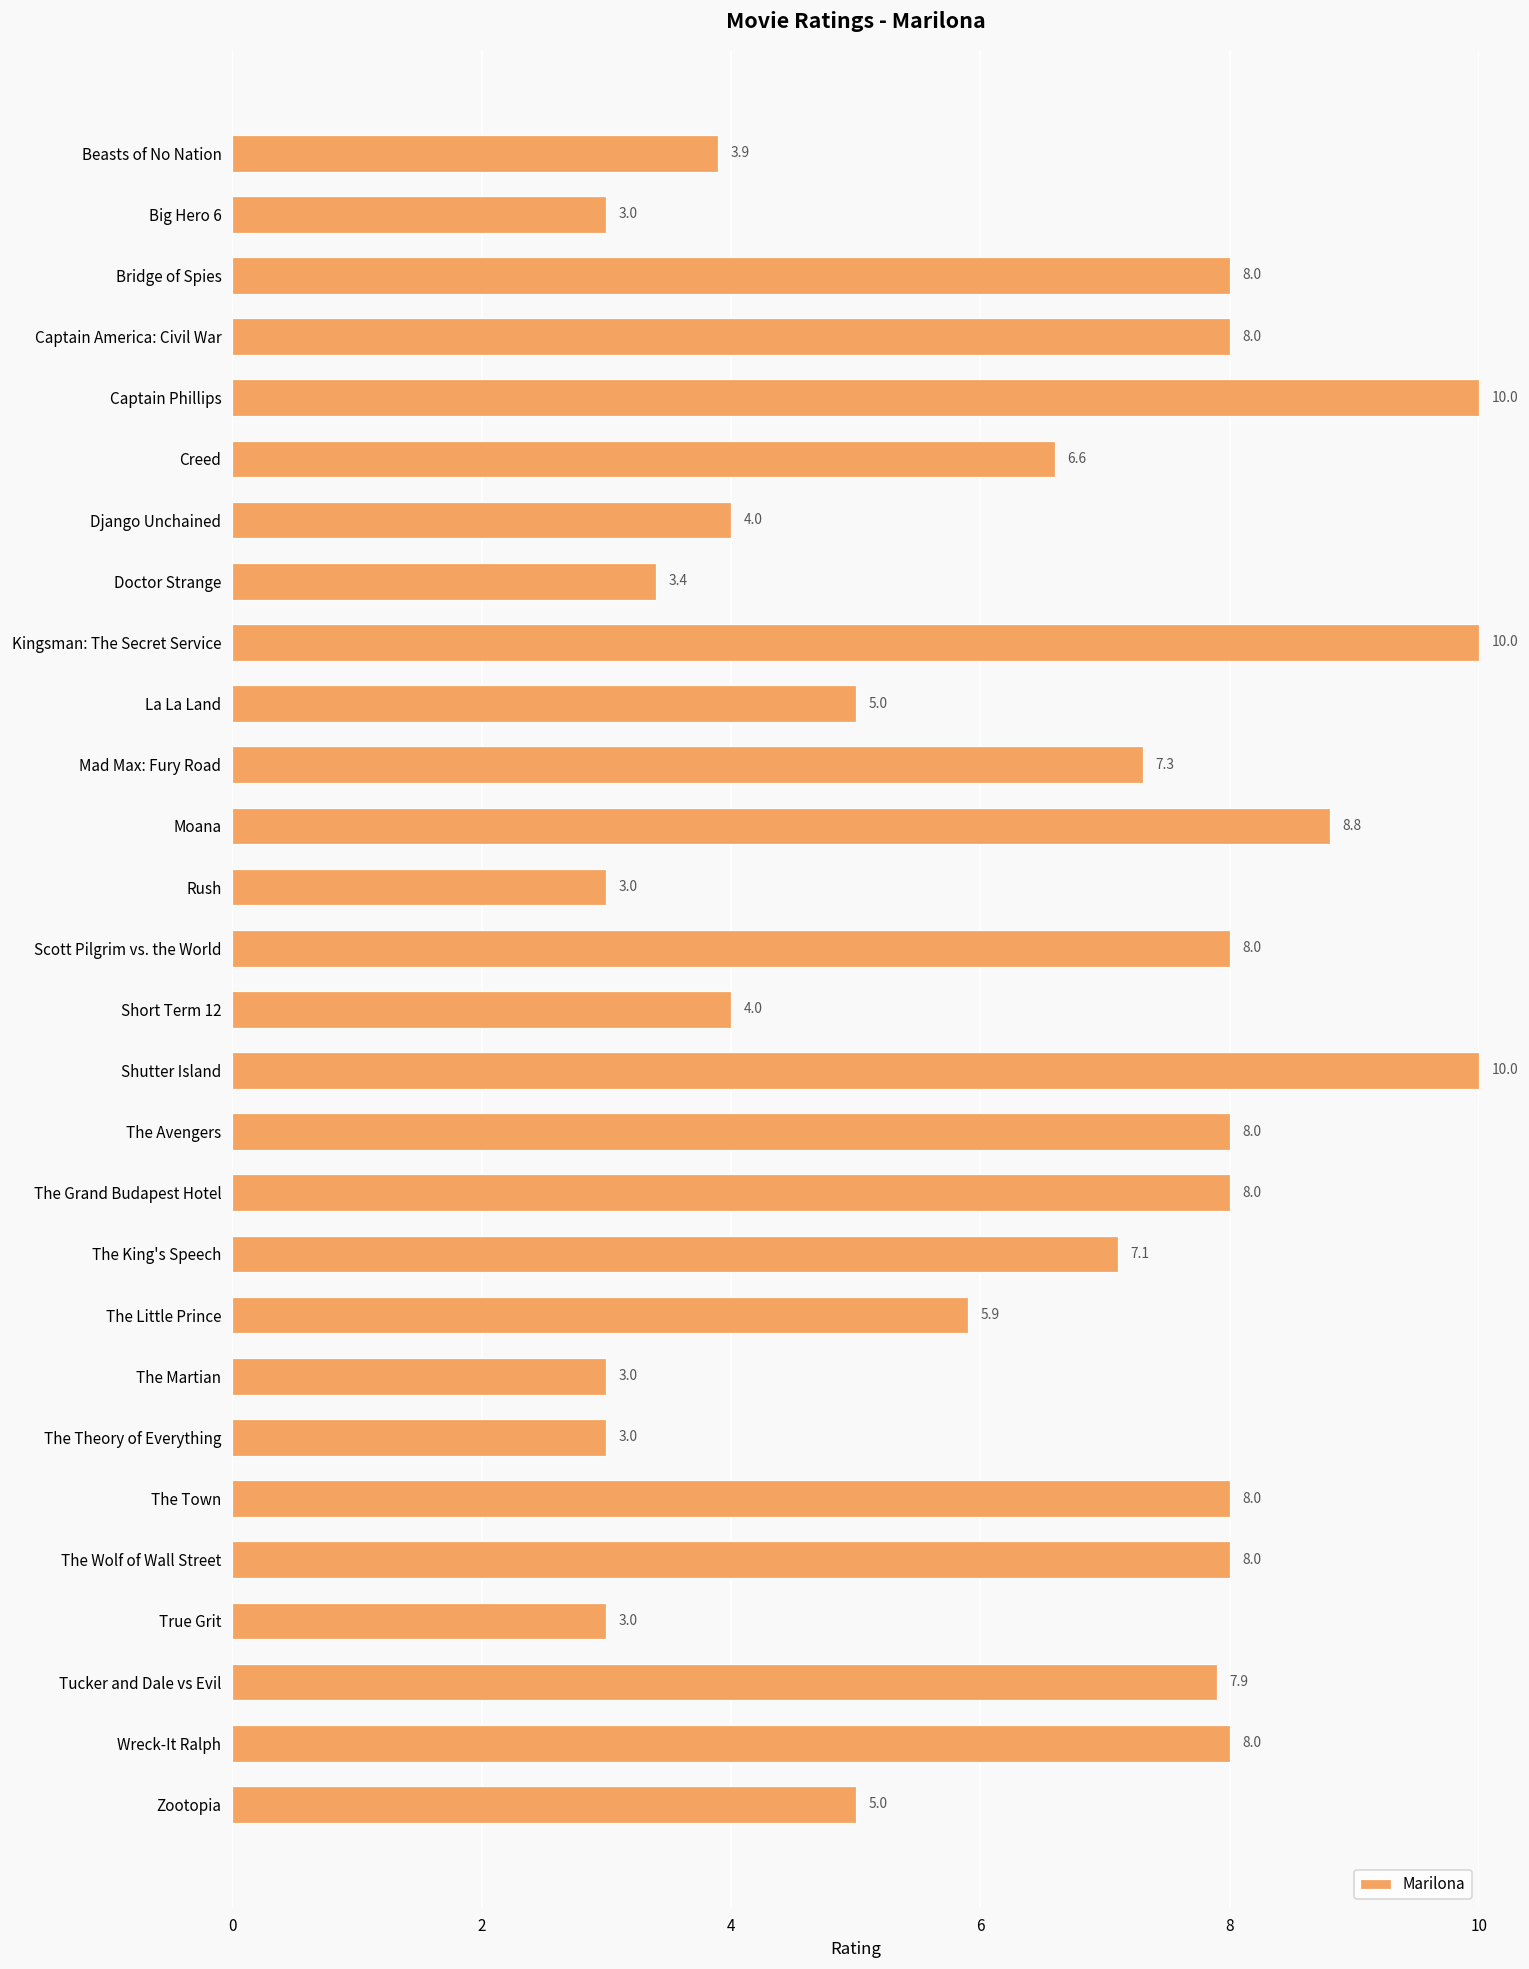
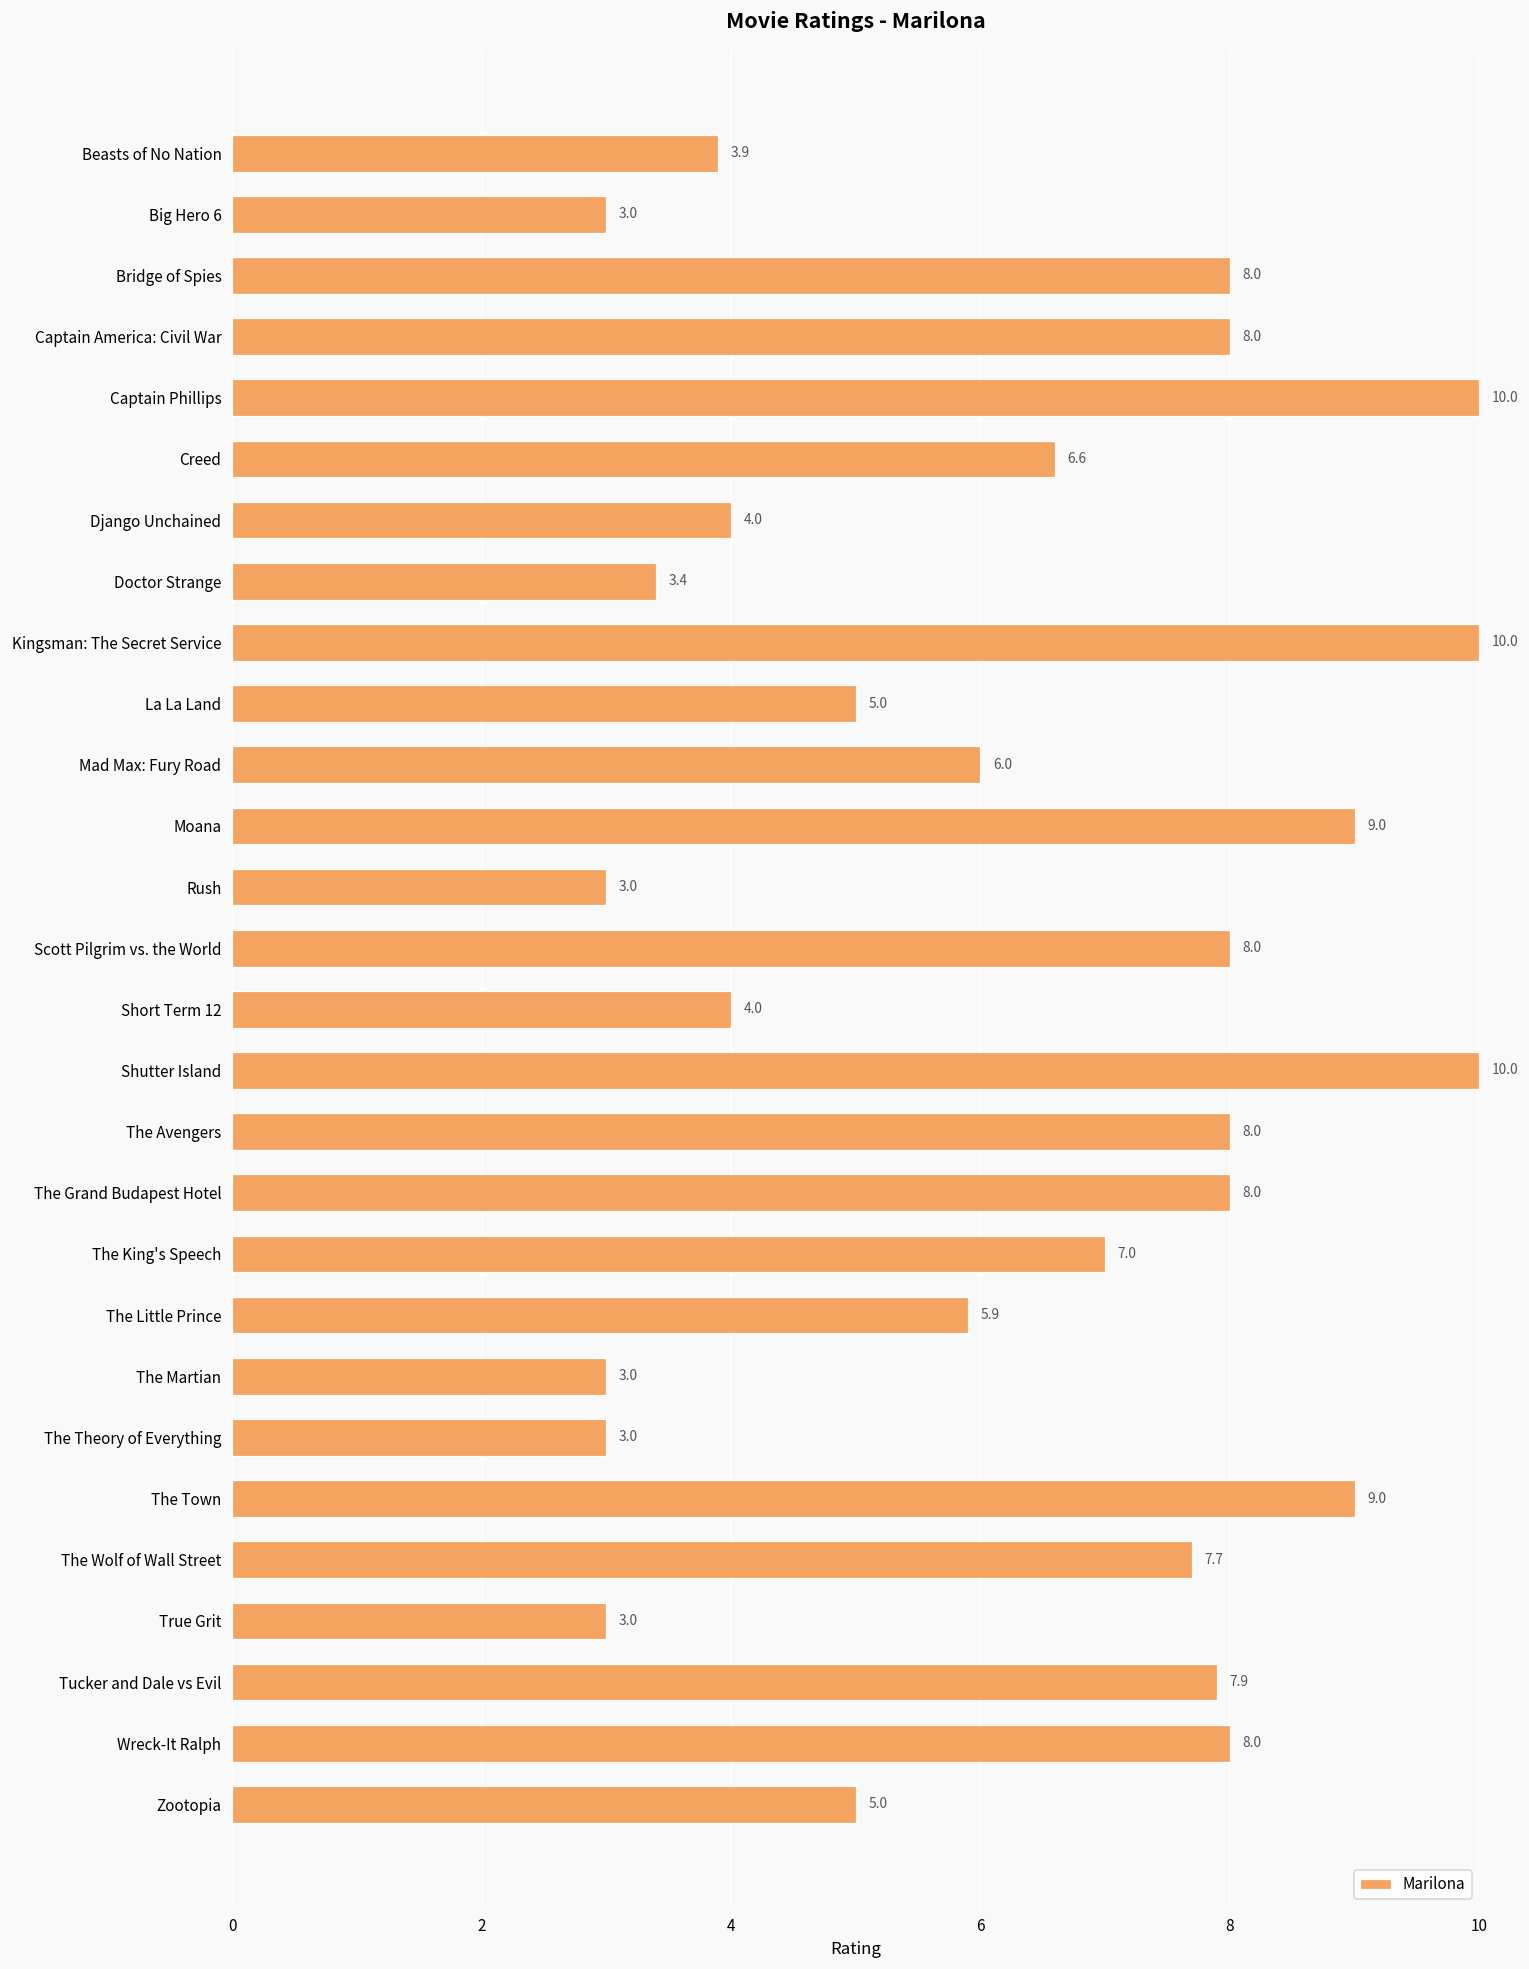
Mad Max: Fury Road: 7.3 -> 6.0
Moana: 8.8 -> 9.0
The King's Speech: 7.1 -> 7.0
The Town: 8.0 -> 9.0
The Wolf of Wall Street: 8.0 -> 7.7
